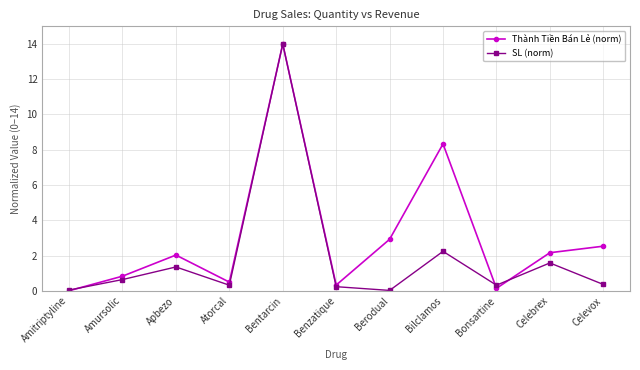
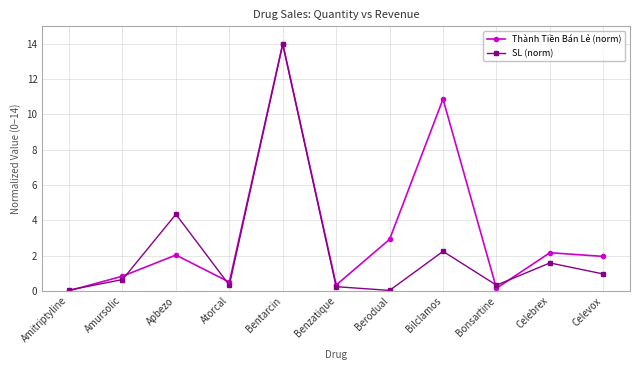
SL (norm), Apbezo: 1.4 -> 4.3
Thành Tiền Bán Lẻ (norm), Bilclamos: 8.3 -> 10.9
Thành Tiền Bán Lẻ (norm), Celevox: 2.5 -> 1.9
SL (norm), Celevox: 0.4 -> 1.0
